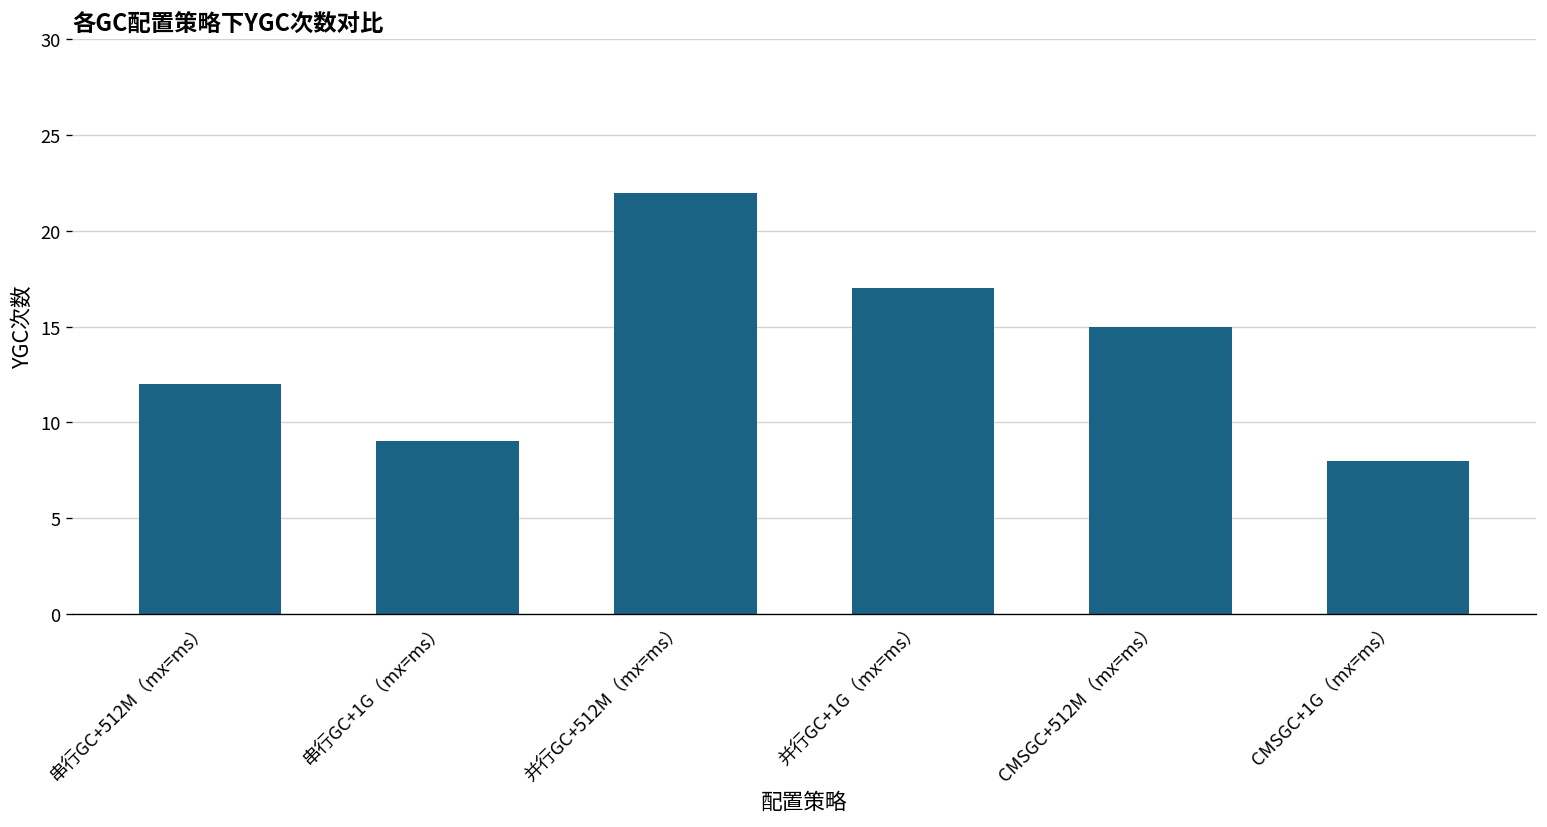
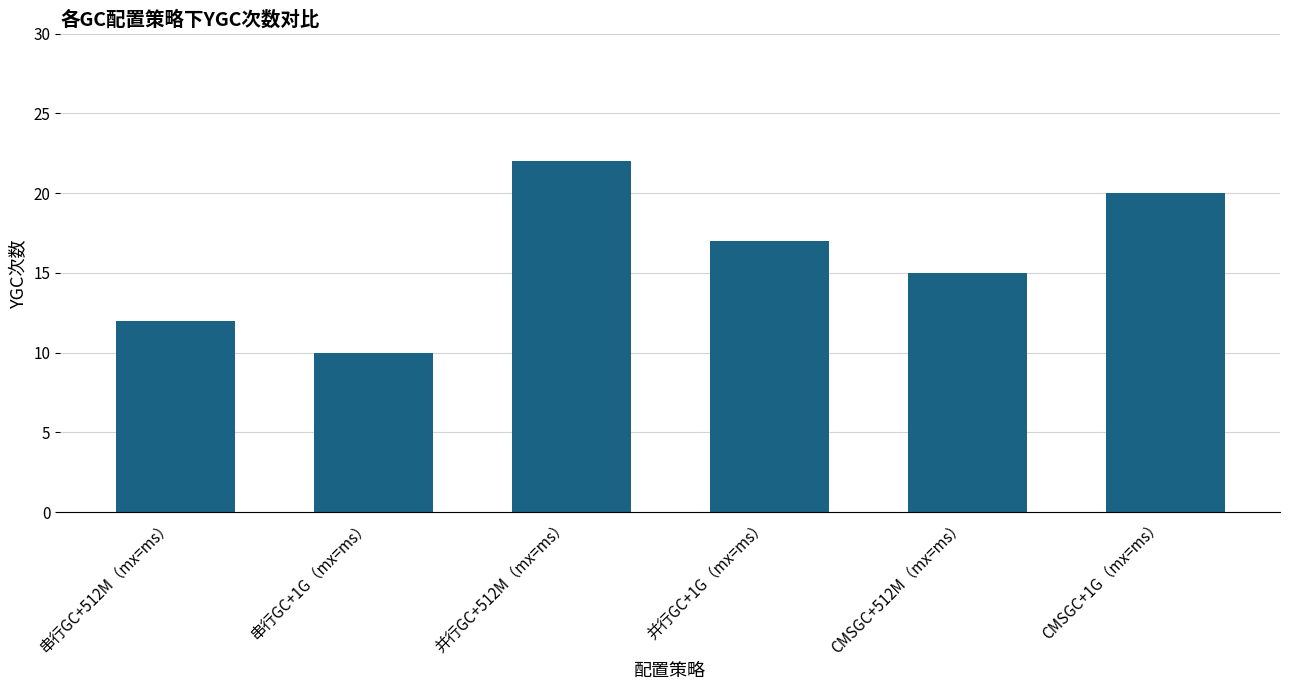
串行GC+1G（mx=ms）: 9 -> 10
CMSGC+1G（mx=ms）: 8 -> 20
